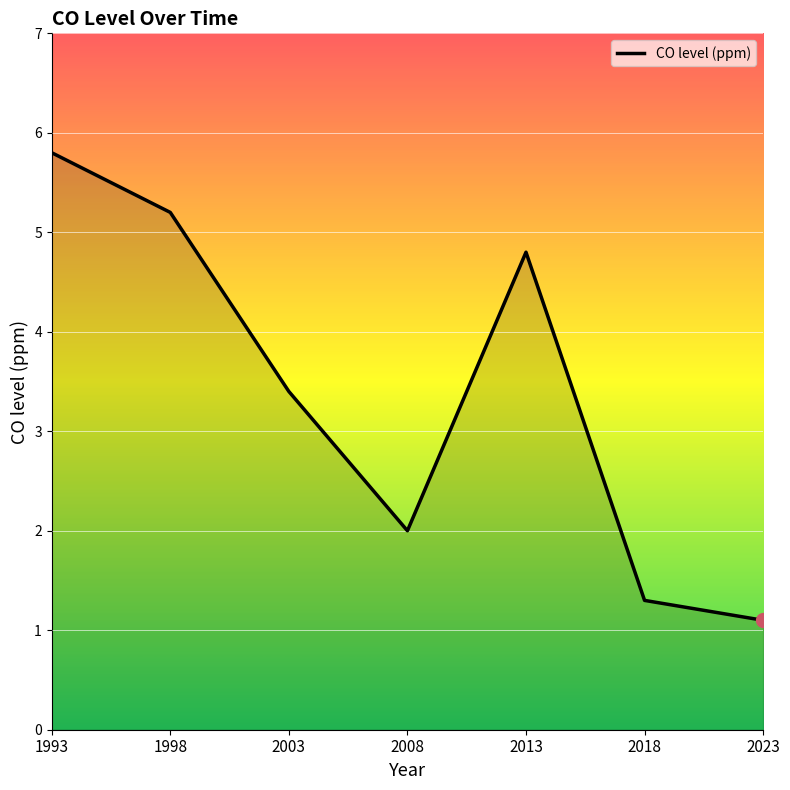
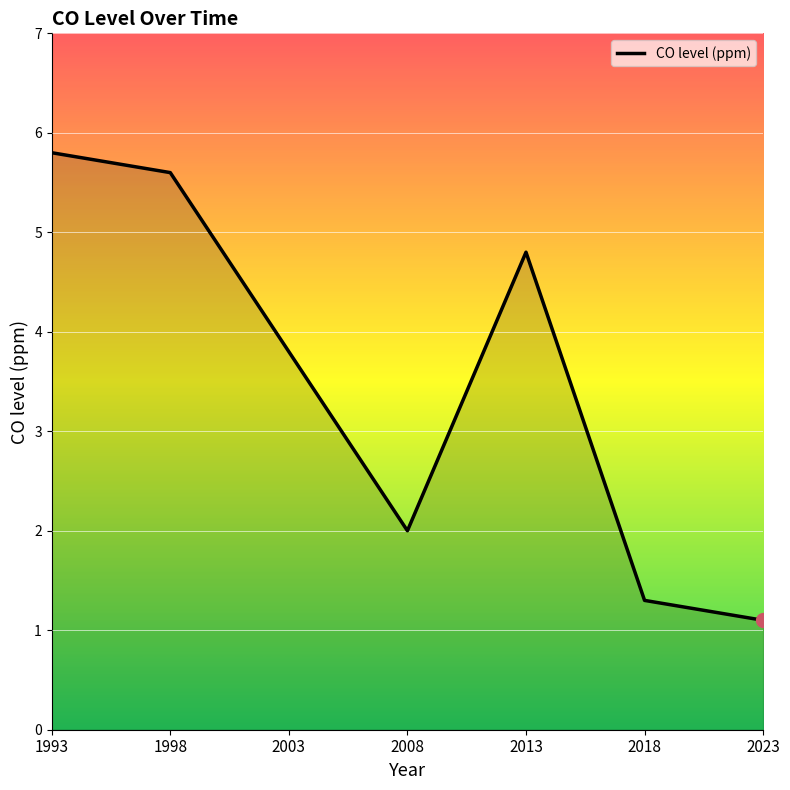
CO level (ppm), 1998: 5.2 -> 5.6
CO level (ppm), 2003: 3.4 -> 3.8
